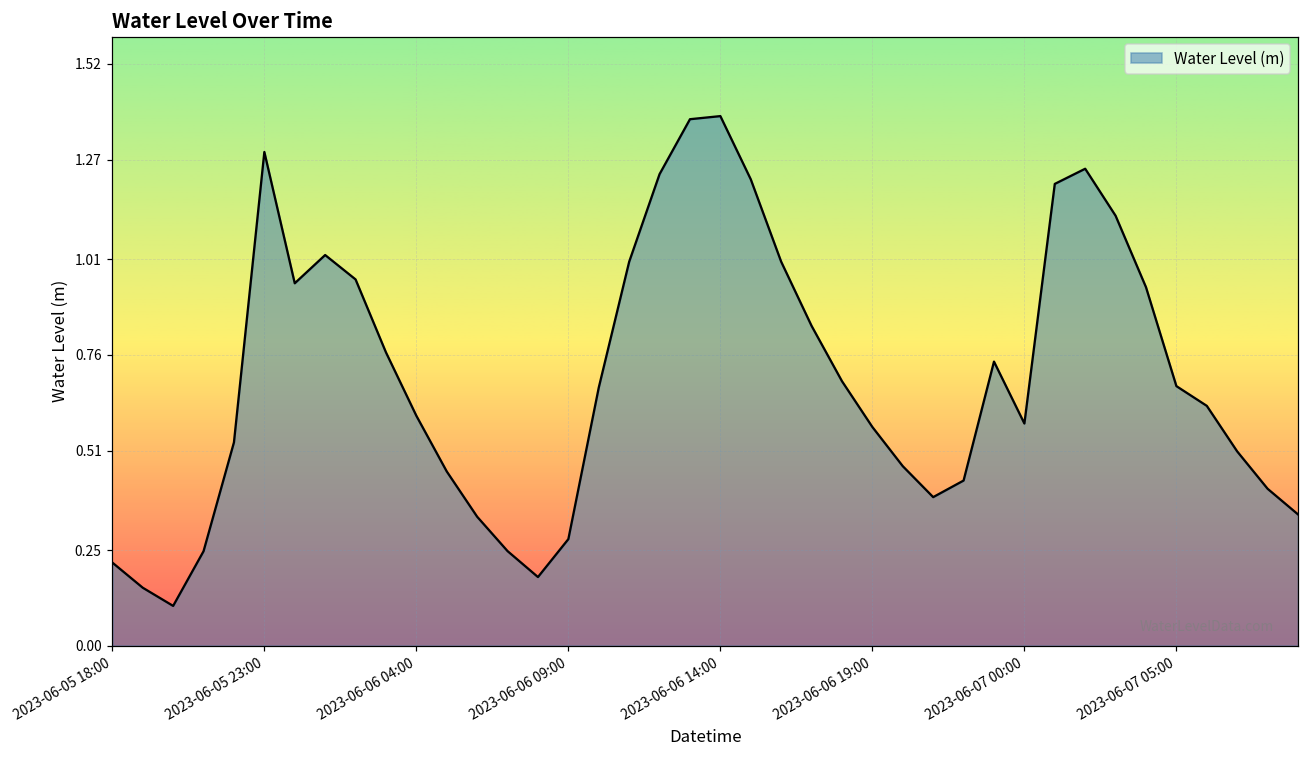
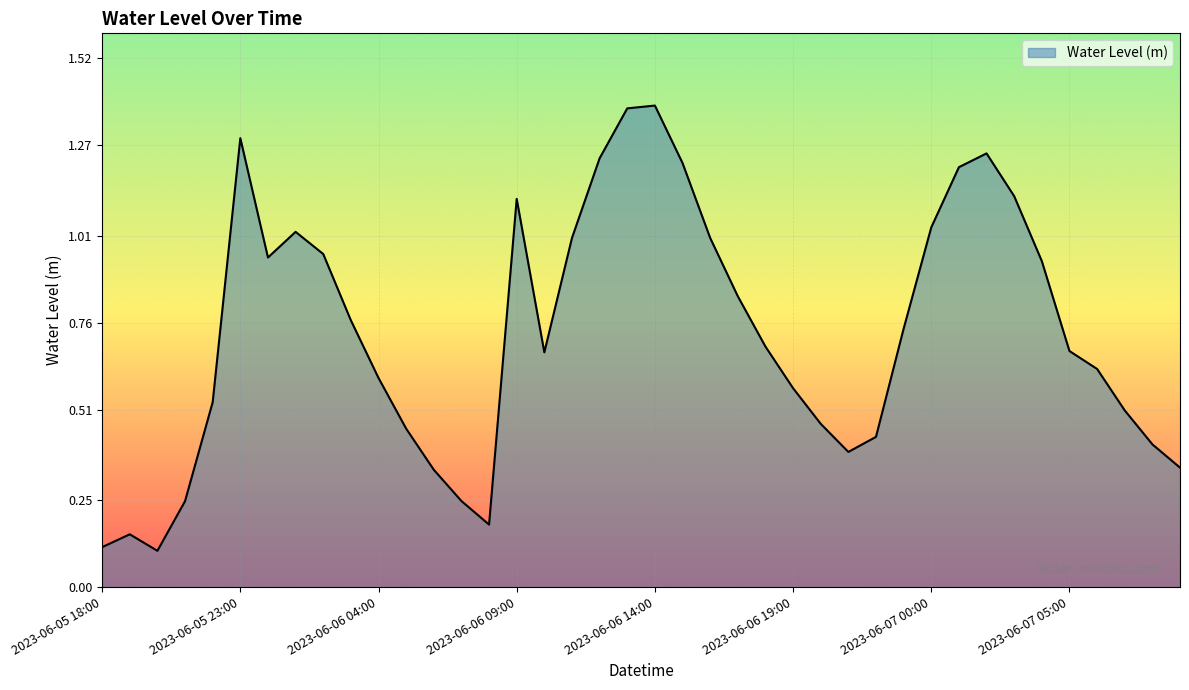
2023-06-05 18:00: 0.22 -> 0.11
2023-06-06 09:00: 0.28 -> 1.12
2023-06-07 00:00: 0.58 -> 1.03
